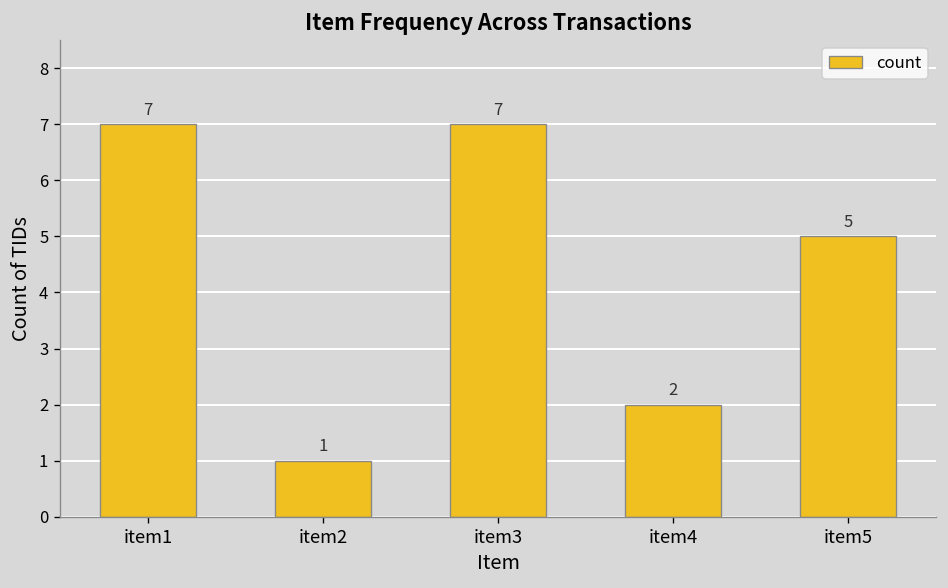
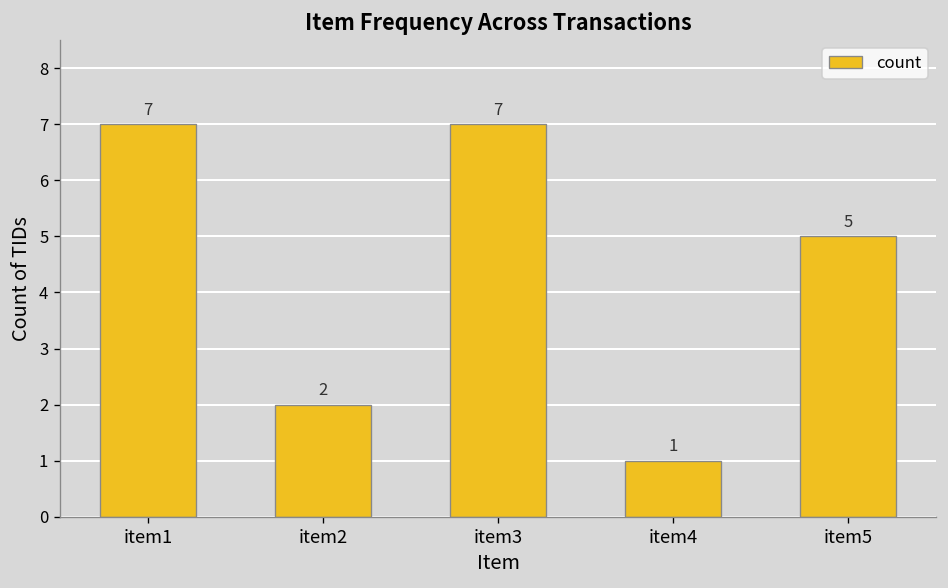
item2: 1 -> 2
item4: 2 -> 1
